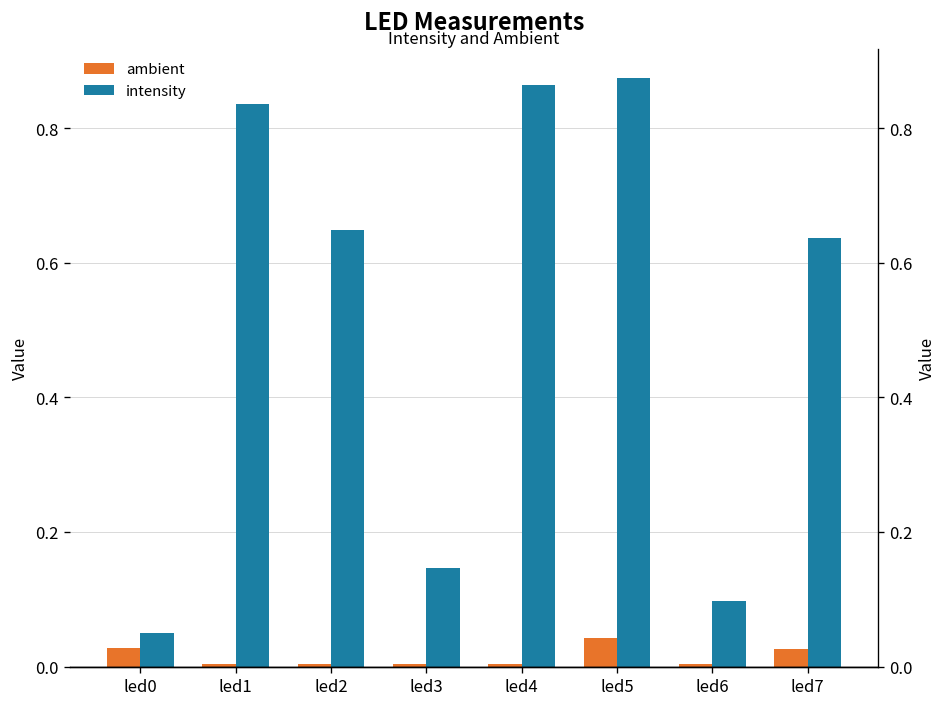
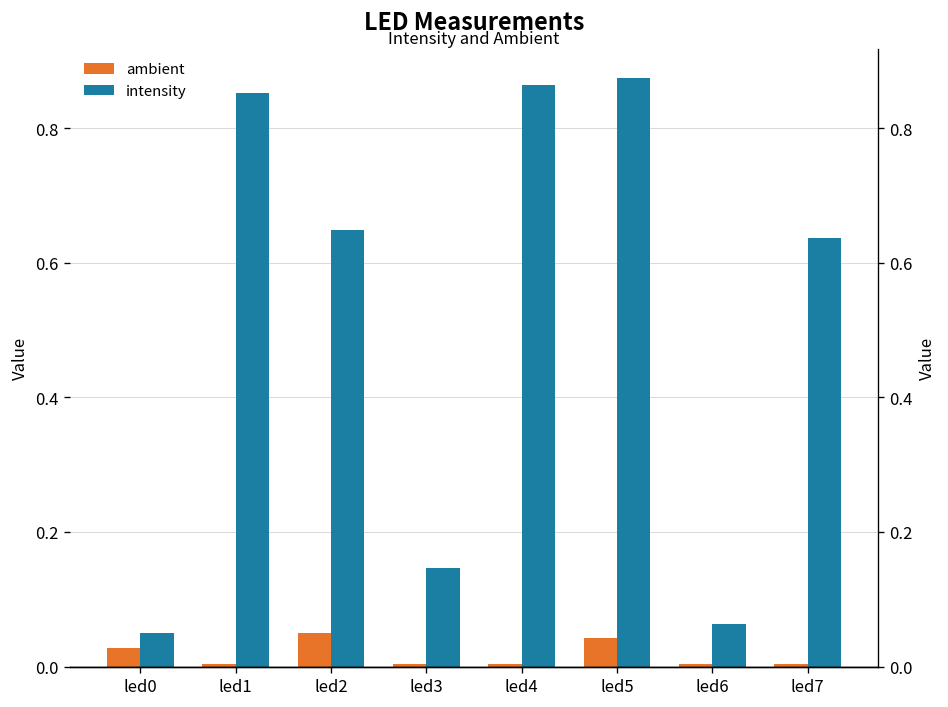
intensity, led1: 0.84 -> 0.85
ambient, led2: 0.00 -> 0.05
intensity, led6: 0.10 -> 0.06
ambient, led7: 0.03 -> 0.00
